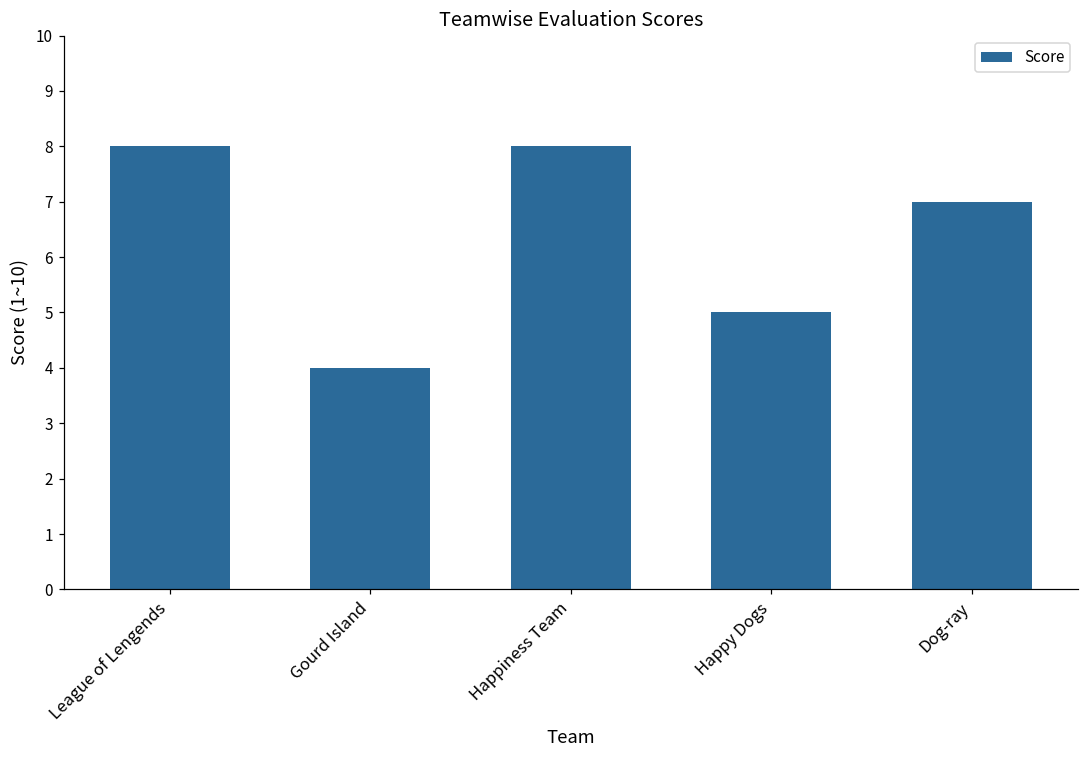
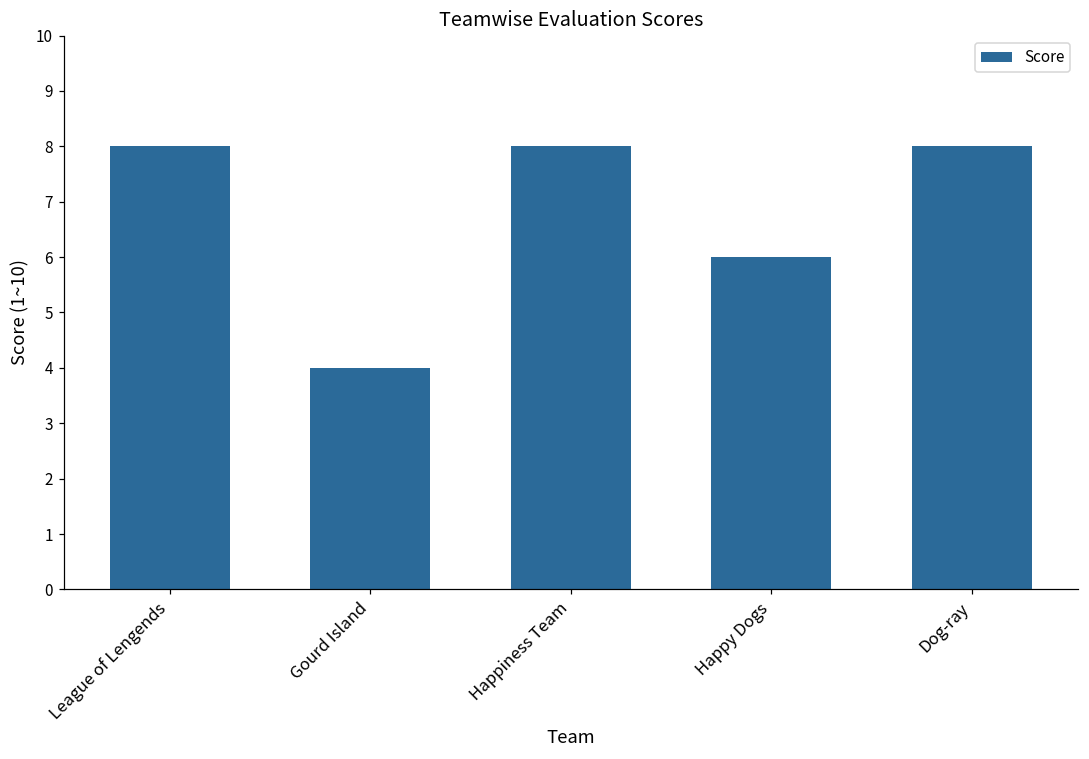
Happy Dogs: 5 -> 6
Dog-ray: 7 -> 8
